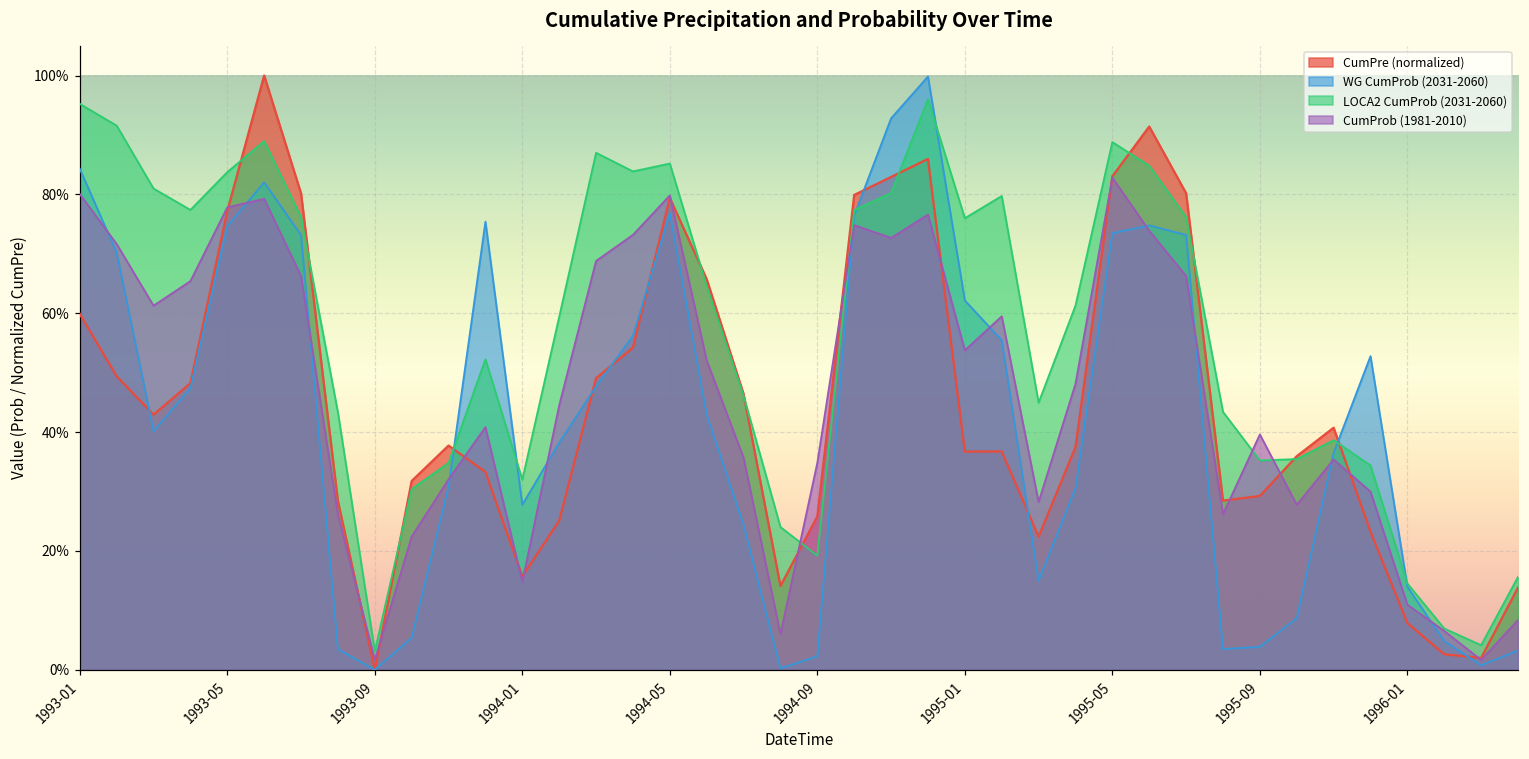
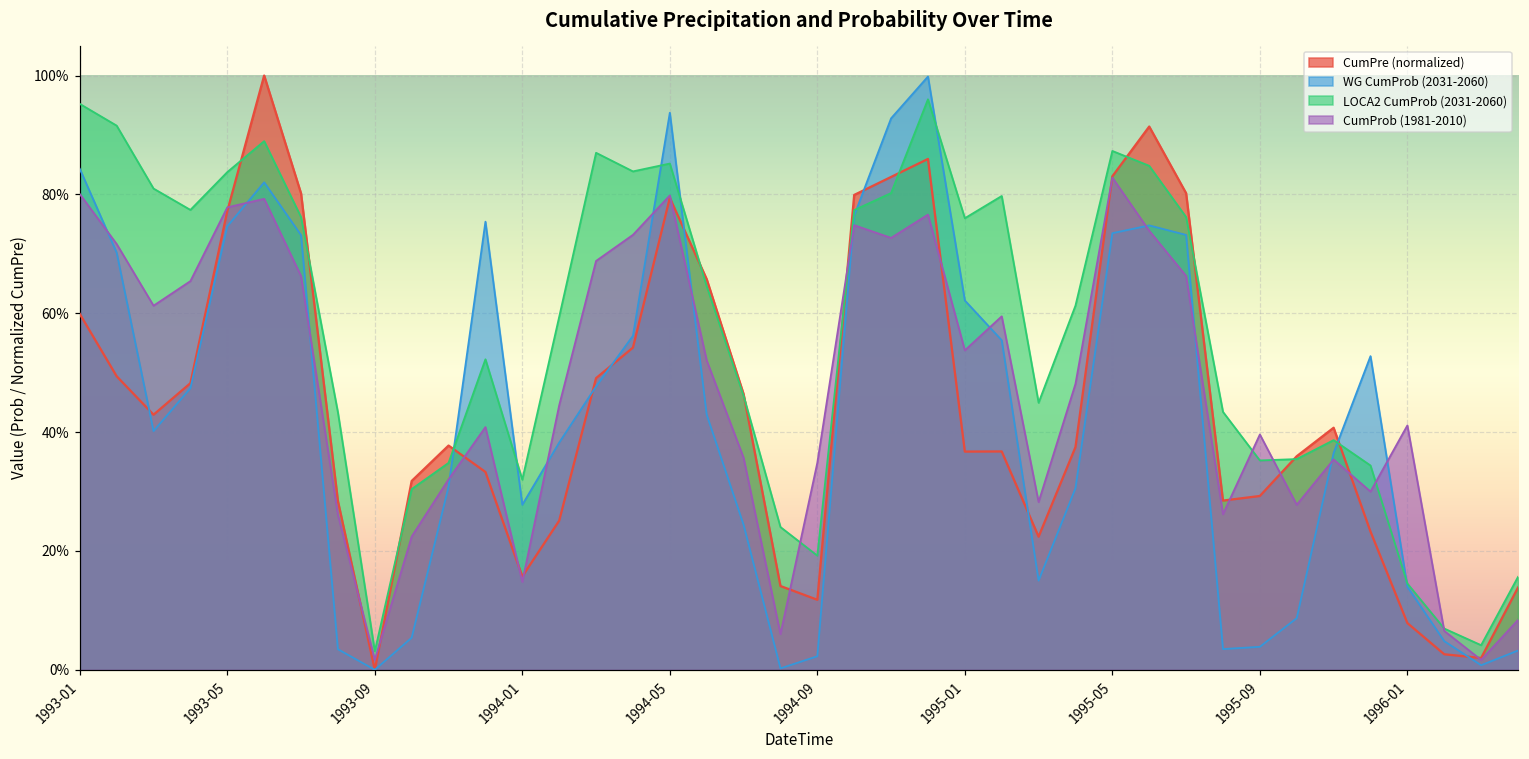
WG CumProb (2031-2060), 1994-05: 77% -> 94%
CumPre (normalized), 1994-09: 26% -> 12%
LOCA2 CumProb (2031-2060), 1995-05: 89% -> 87%
CumProb (1981-2010), 1996-01: 11% -> 41%
